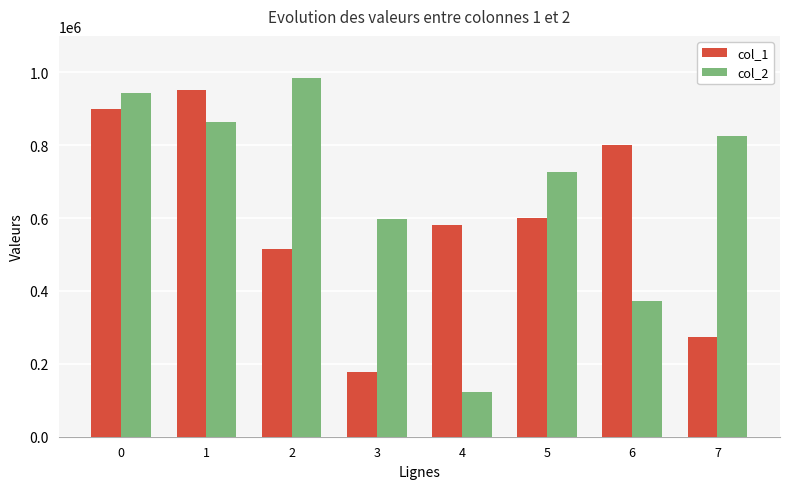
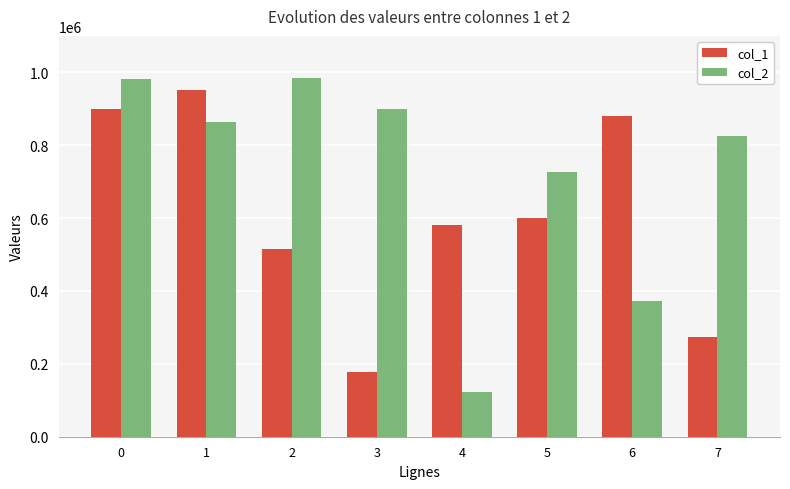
col_2, 0: 940000 -> 980000
col_2, 3: 600000 -> 900000
col_1, 6: 800000 -> 880000
